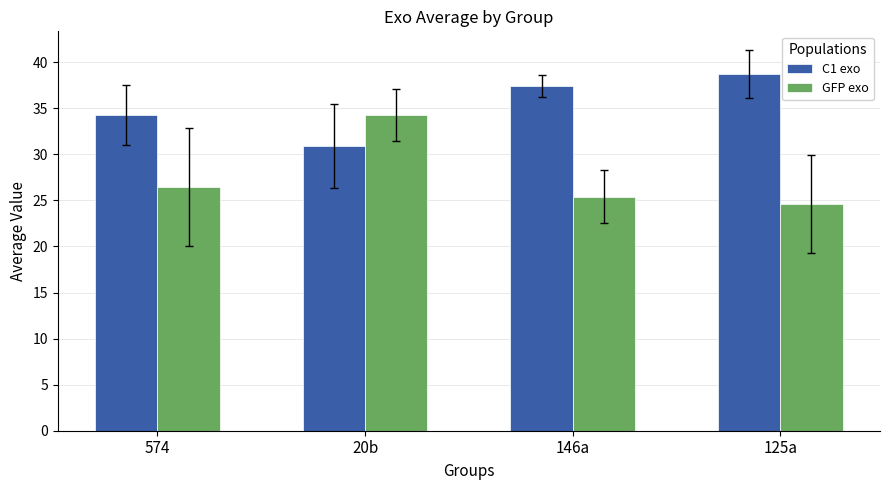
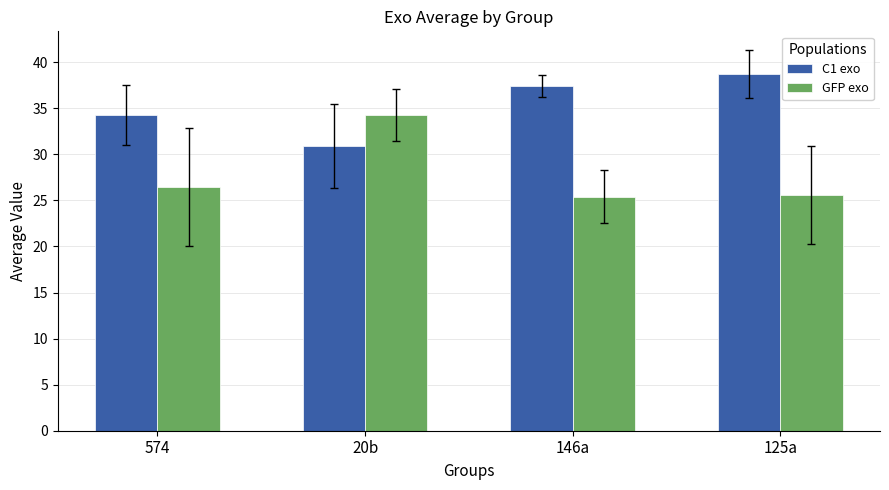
GFP exo, 125a: 25 -> 26
